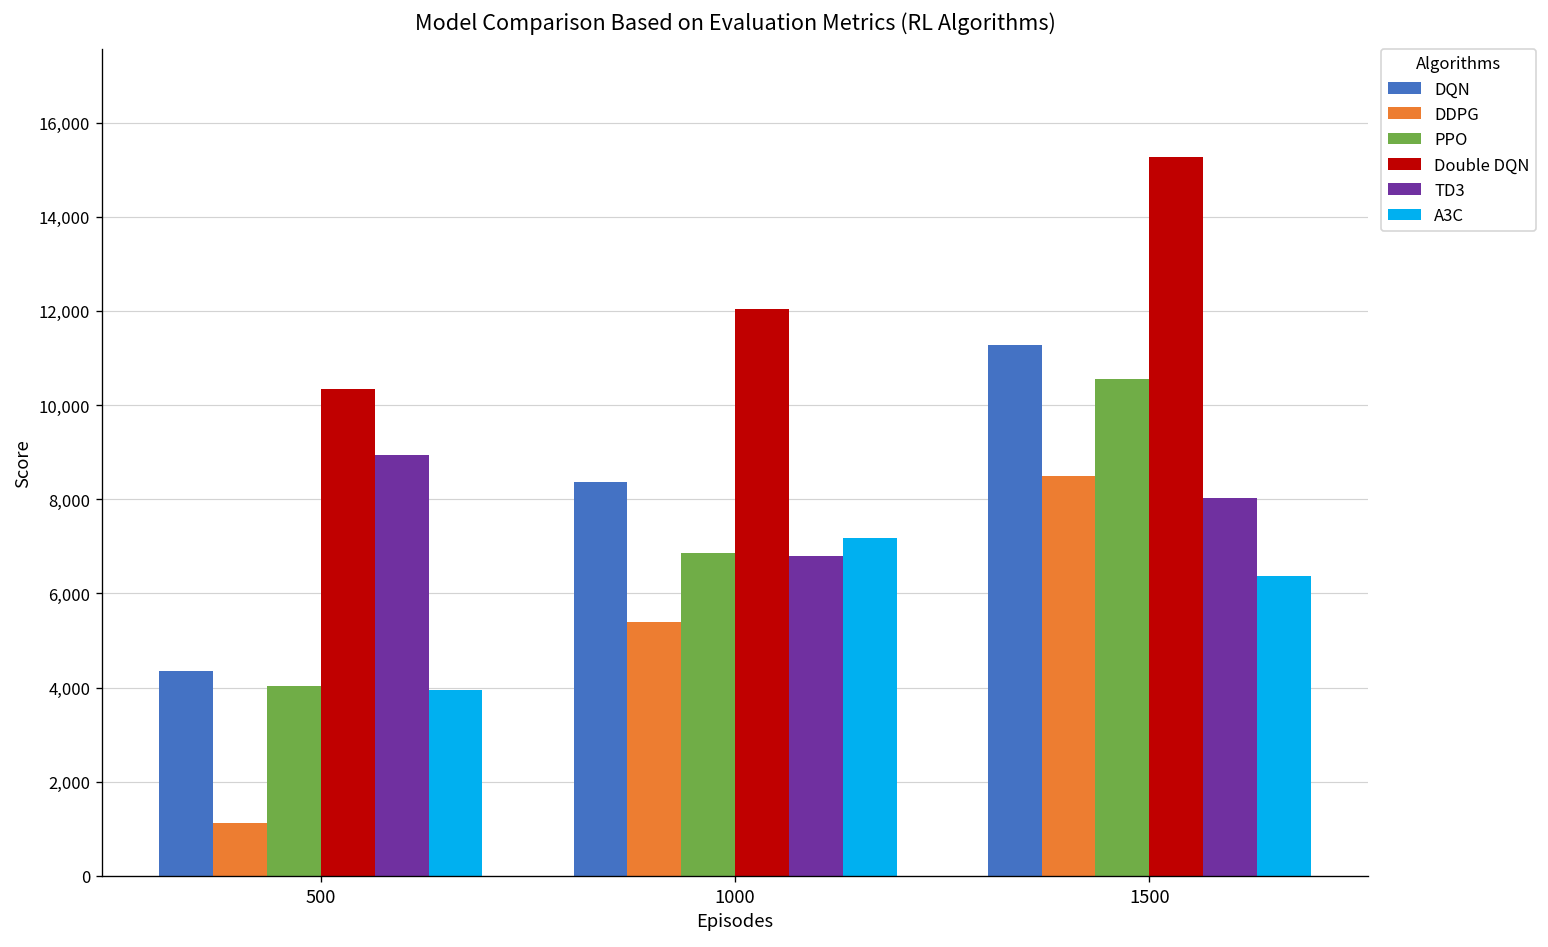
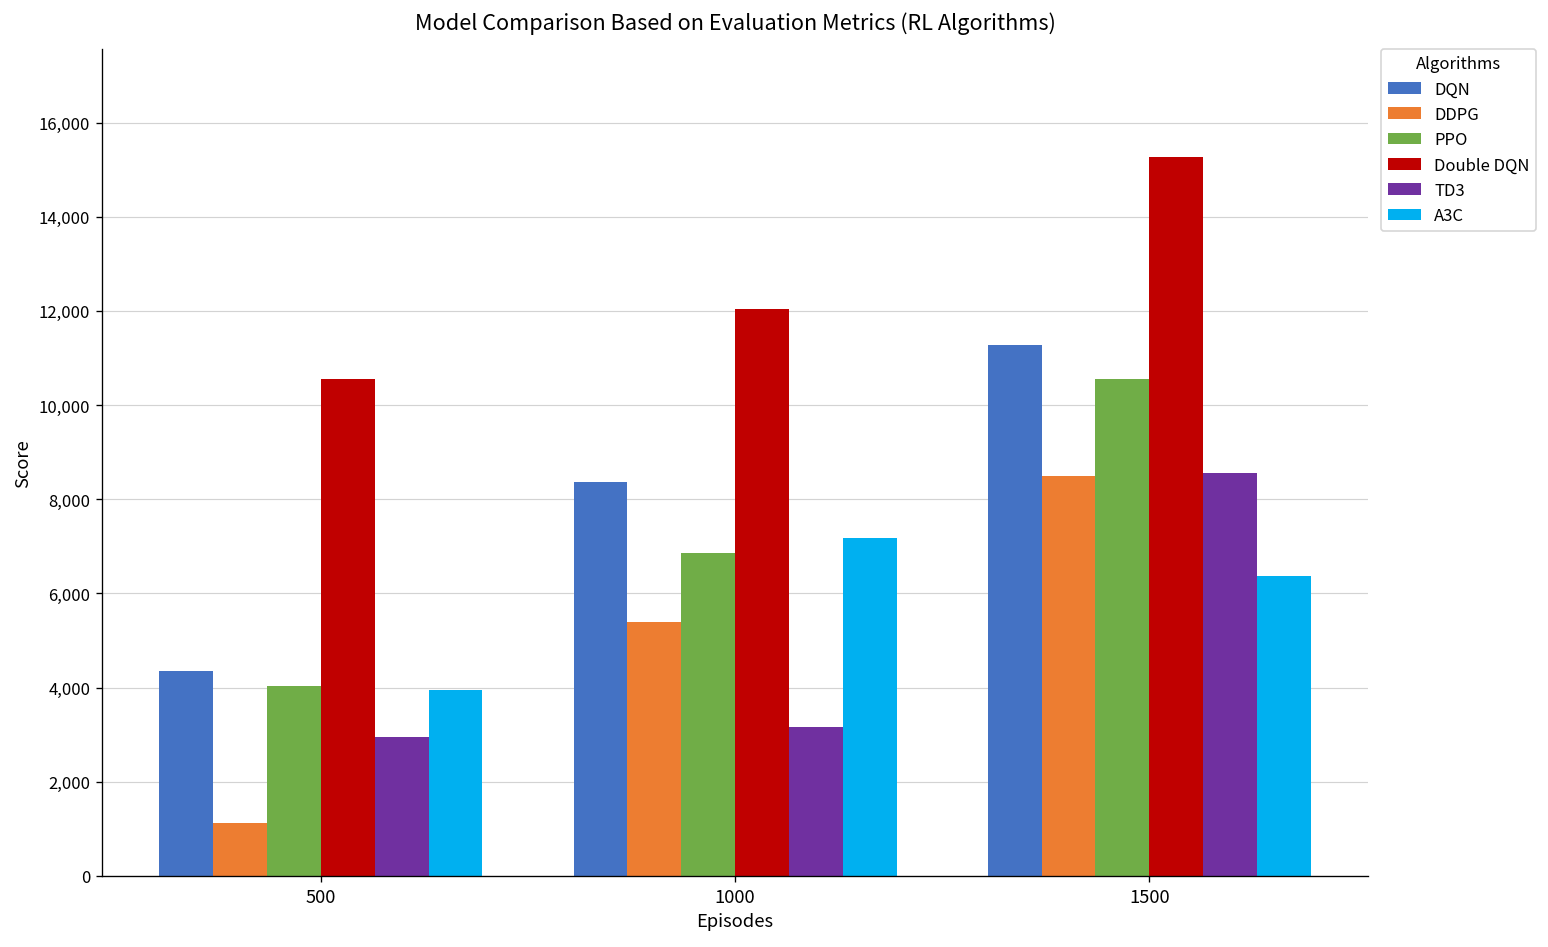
Double DQN, 500: 10,300 -> 10,500
TD3, 500: 8,900 -> 3,000
TD3, 1000: 6,800 -> 3,200
TD3, 1500: 8,000 -> 8,600
